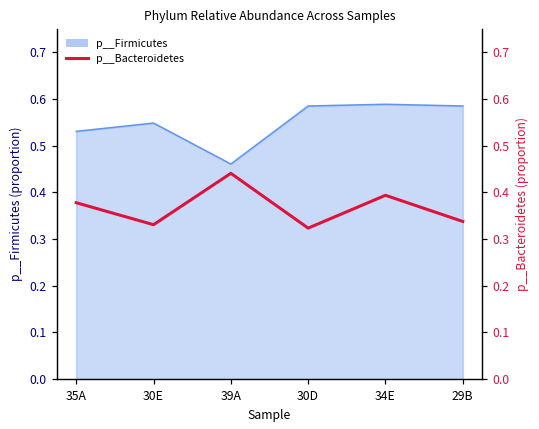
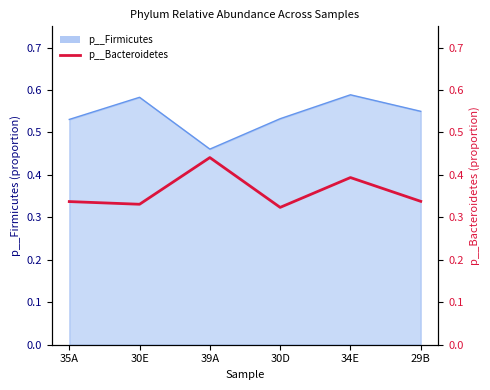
p__Firmicutes, 30E: 0.55 -> 0.58
p__Firmicutes, 30D: 0.59 -> 0.53
p__Firmicutes, 29B: 0.59 -> 0.55
p__Bacteroidetes, 35A: 0.38 -> 0.34
